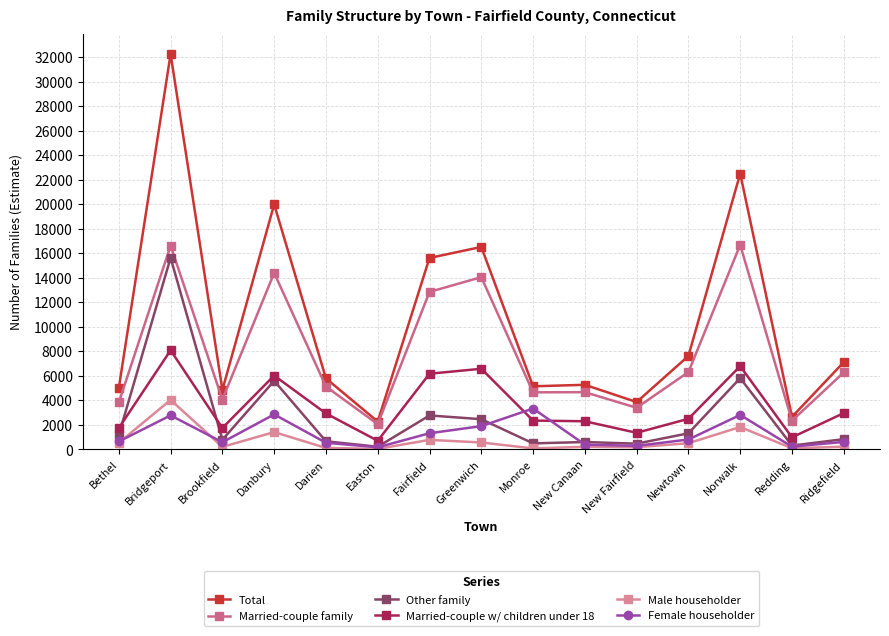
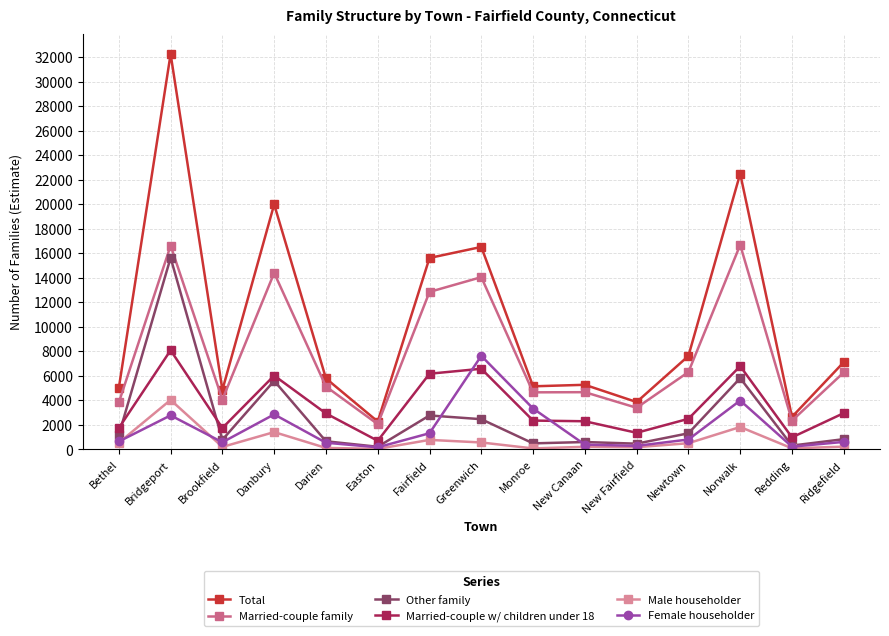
Female householder, Greenwich: 1900 -> 7600
Female householder, Norwalk: 2800 -> 4000
